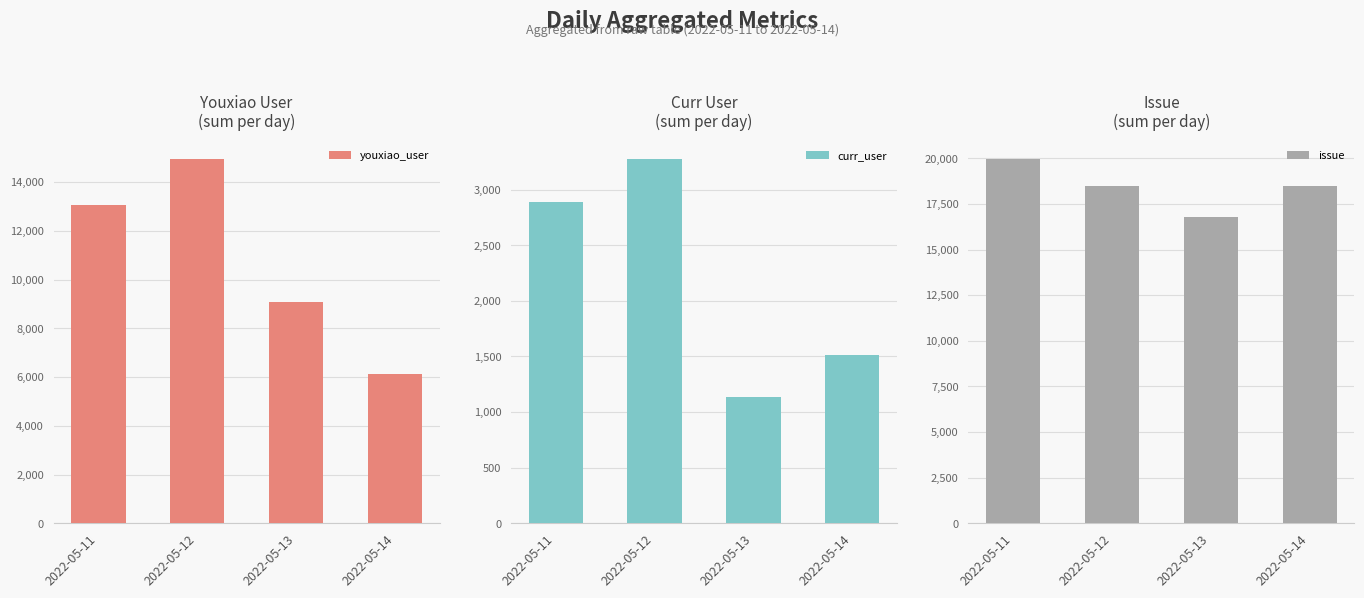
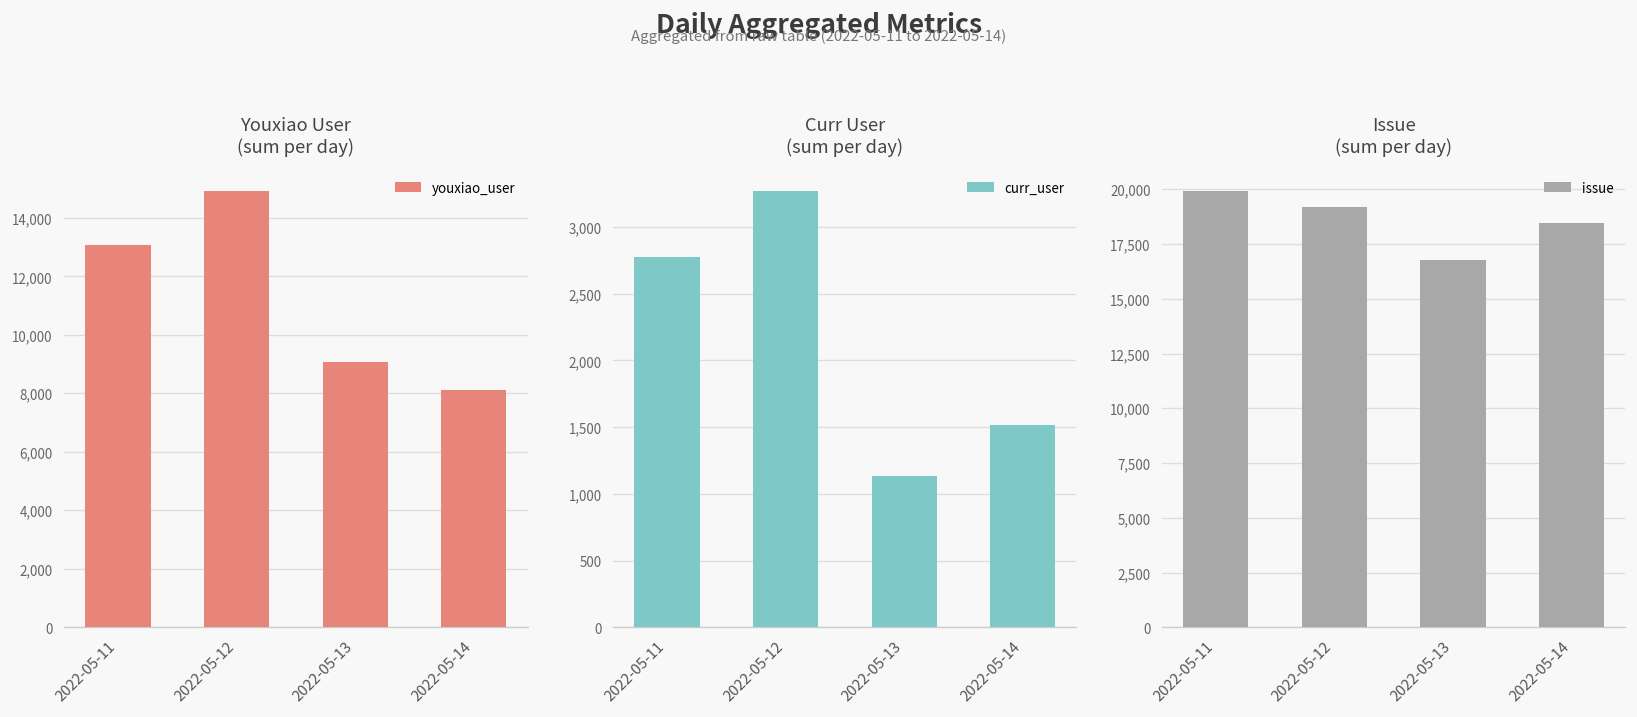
Youxiao User (sum per day), 2022-05-14: 6,100 -> 8,100
Curr User (sum per day), 2022-05-11: 2,890 -> 2,770
Issue (sum per day), 2022-05-12: 18,500 -> 19,200
